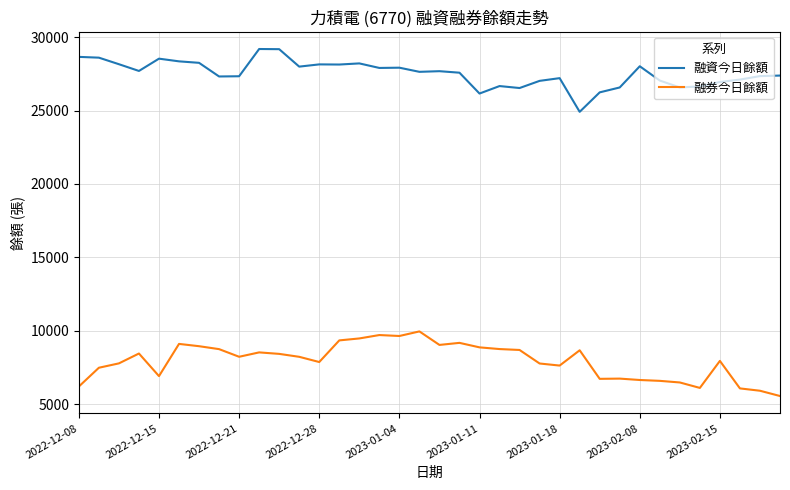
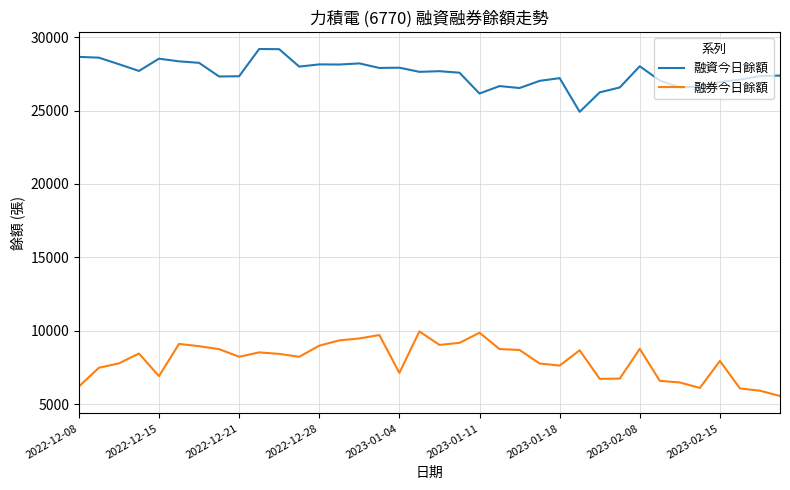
融券今日餘額, 2022-12-28: 7900 -> 9000
融券今日餘額, 2023-01-04: 9700 -> 7100
融券今日餘額, 2023-01-11: 8900 -> 9900
融券今日餘額, 2023-02-08: 6700 -> 8800
